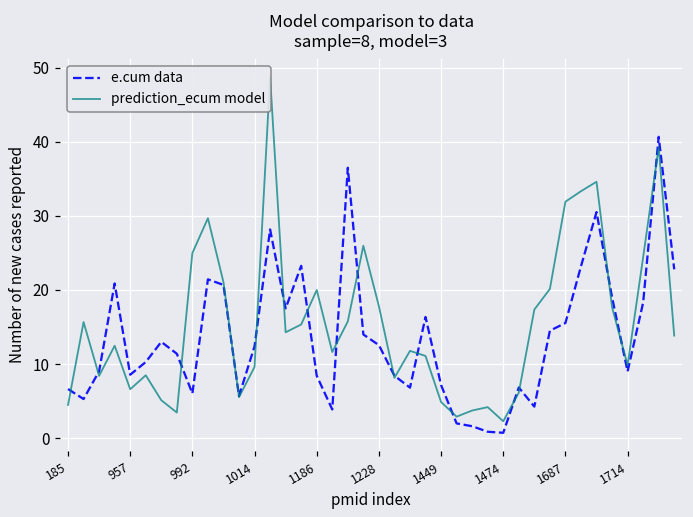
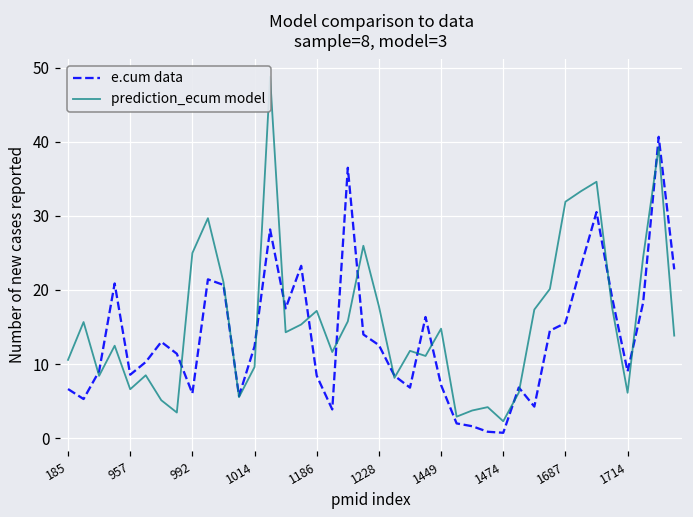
prediction_ecum model, 185: 4 -> 11
prediction_ecum model, 1186: 20 -> 17
prediction_ecum model, 1449: 5 -> 15
prediction_ecum model, 1714: 10 -> 6
